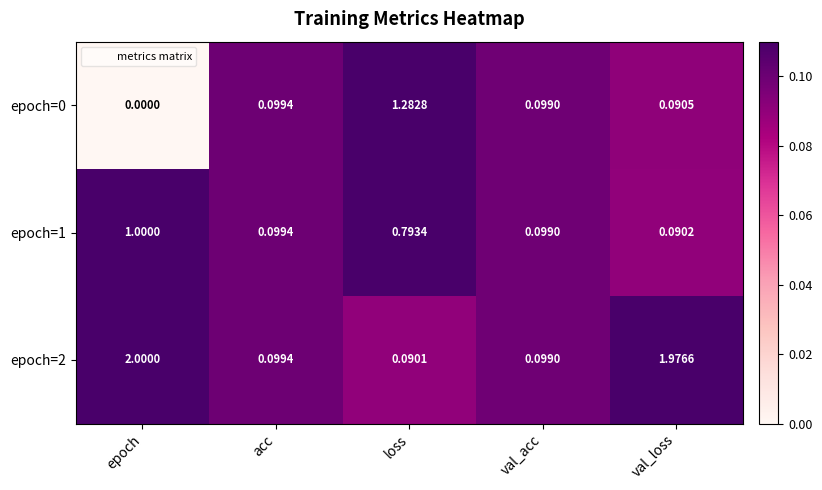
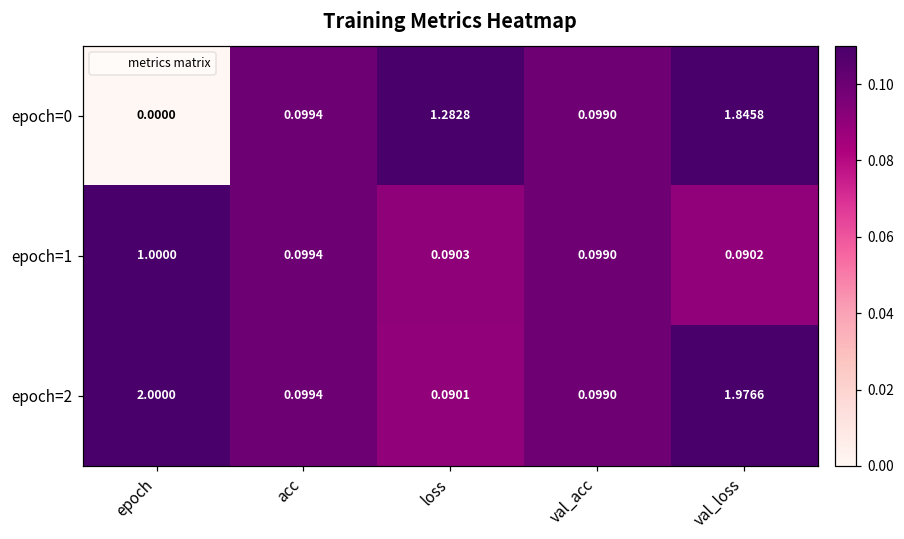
epoch=0, val_loss: 0.0905 -> 1.8458
epoch=1, loss: 0.7934 -> 0.0903
